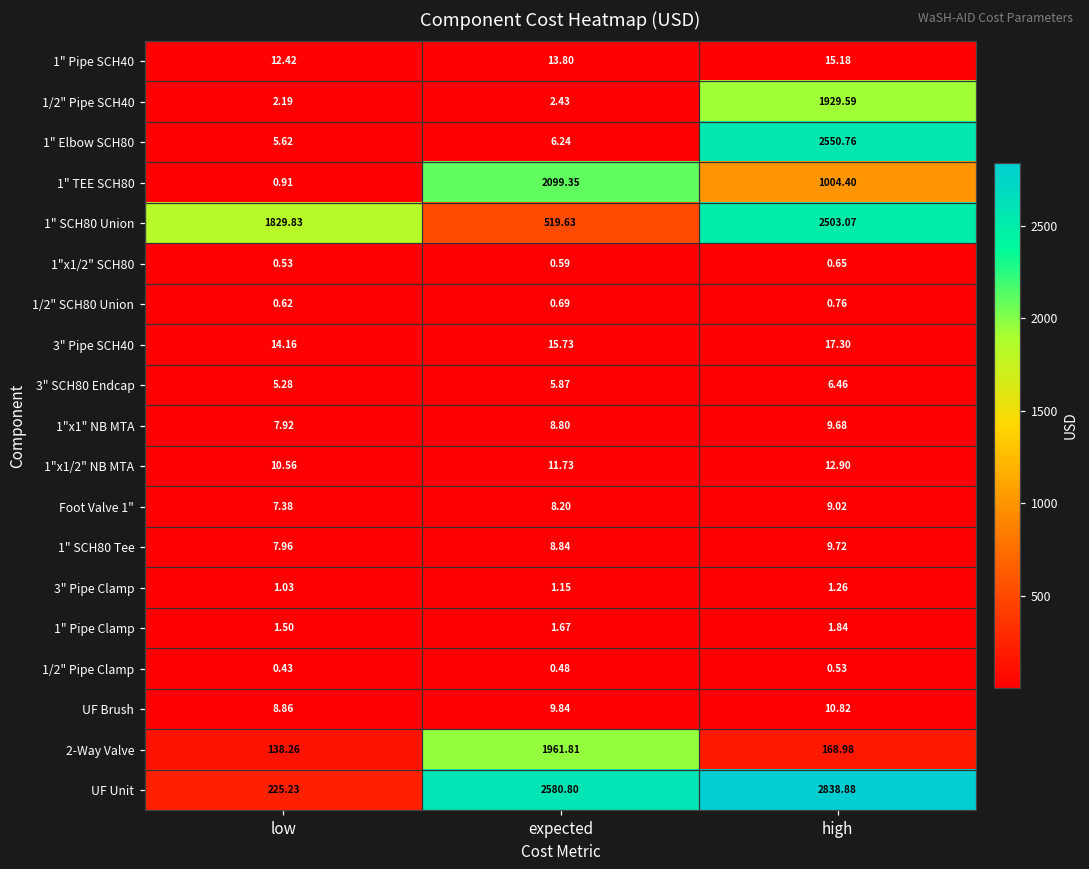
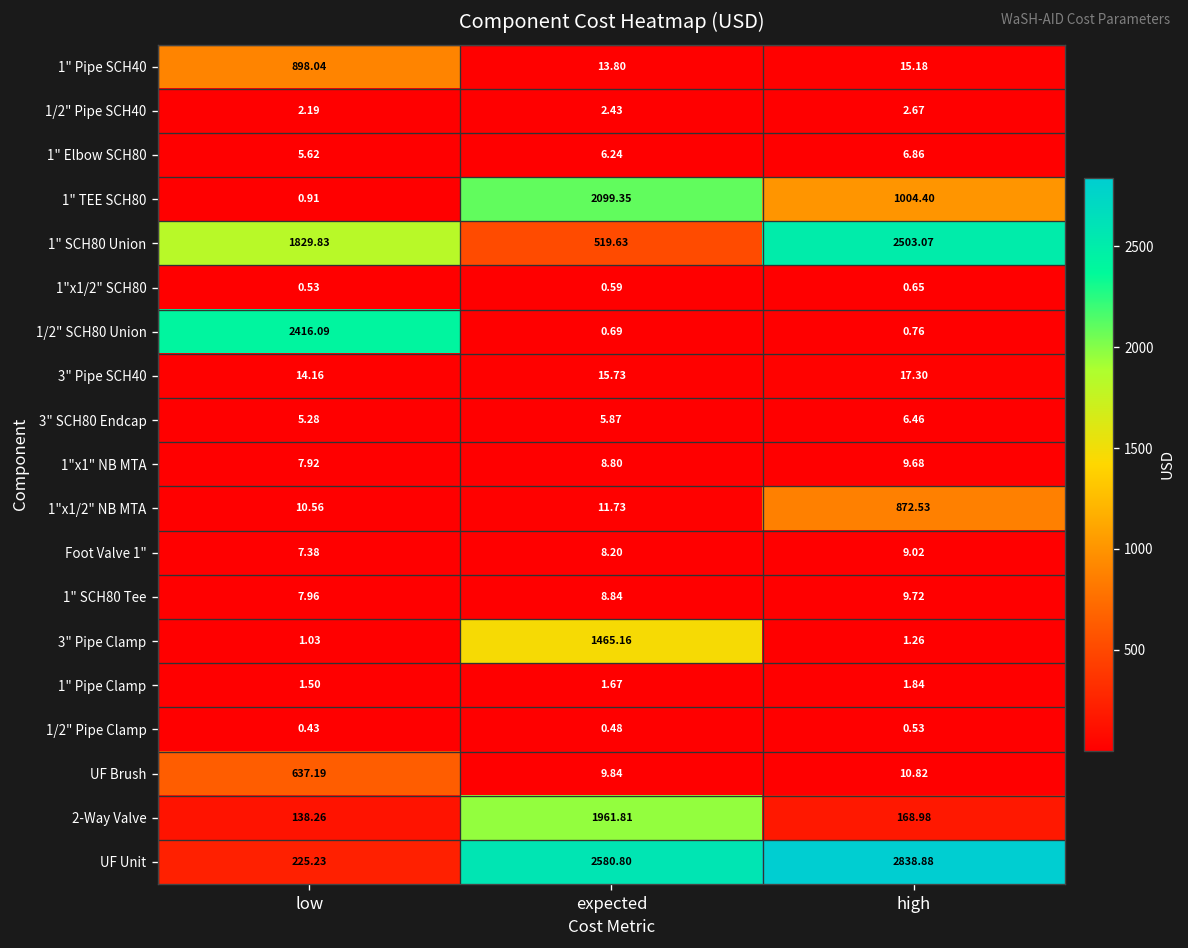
1" Pipe SCH40, low: 12.42 -> 898.04
1/2" Pipe SCH40, high: 1929.59 -> 2.67
1" Elbow SCH80, high: 2550.76 -> 6.86
1/2" SCH80 Union, low: 0.62 -> 2416.09
1"x1/2" NB MTA, high: 12.90 -> 872.53
3" Pipe Clamp, expected: 1.15 -> 1465.16
UF Brush, low: 8.86 -> 637.19
